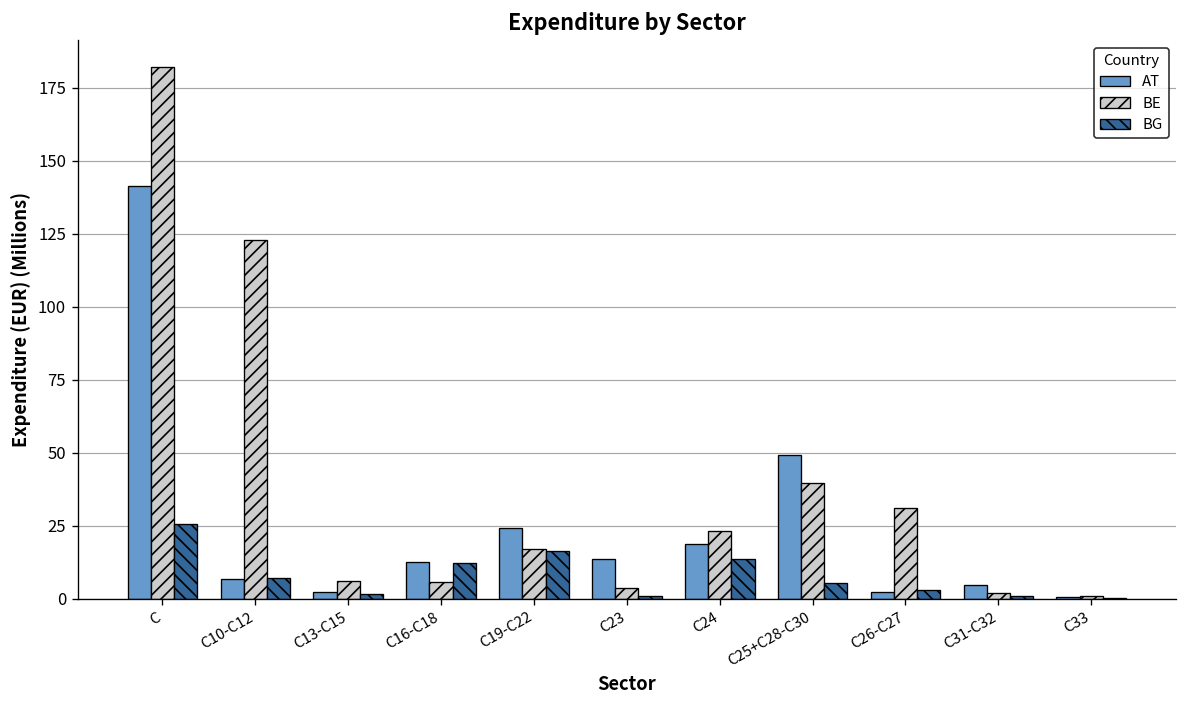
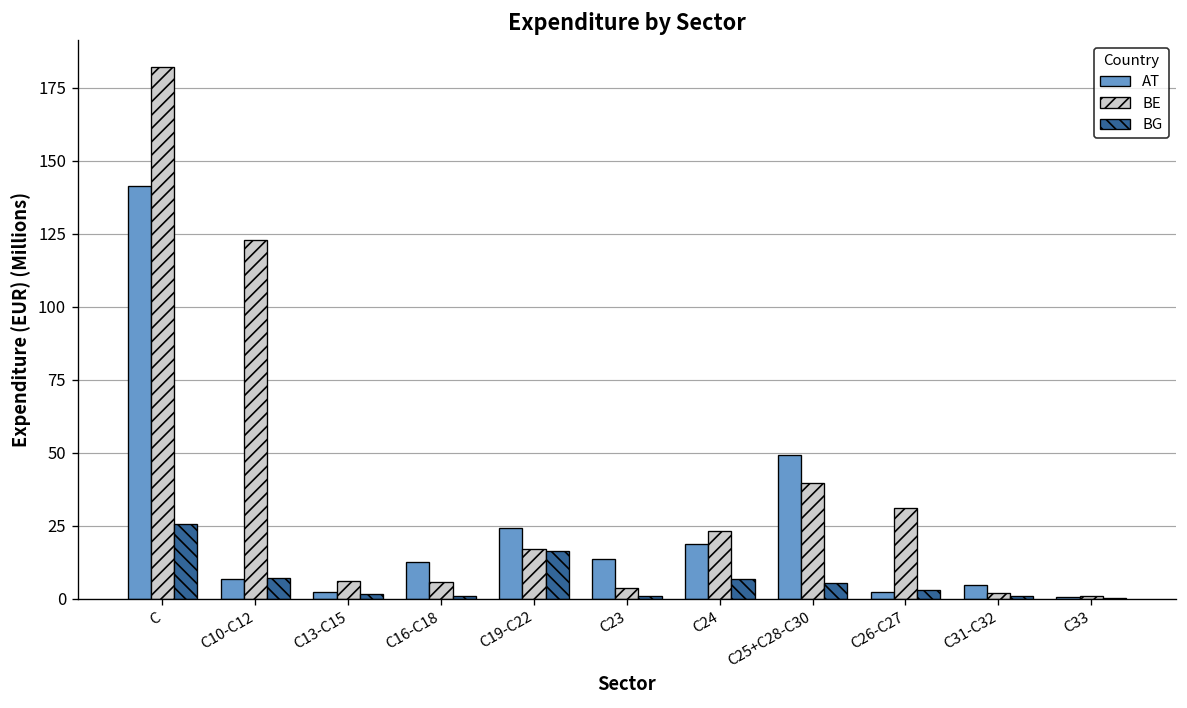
BG, C16-C18: 12 -> 1
BG, C24: 14 -> 7
